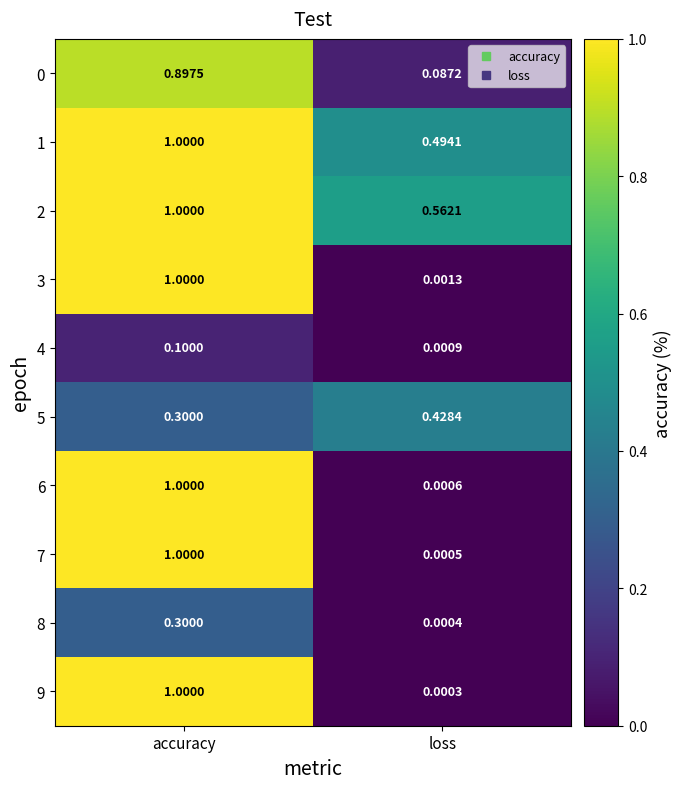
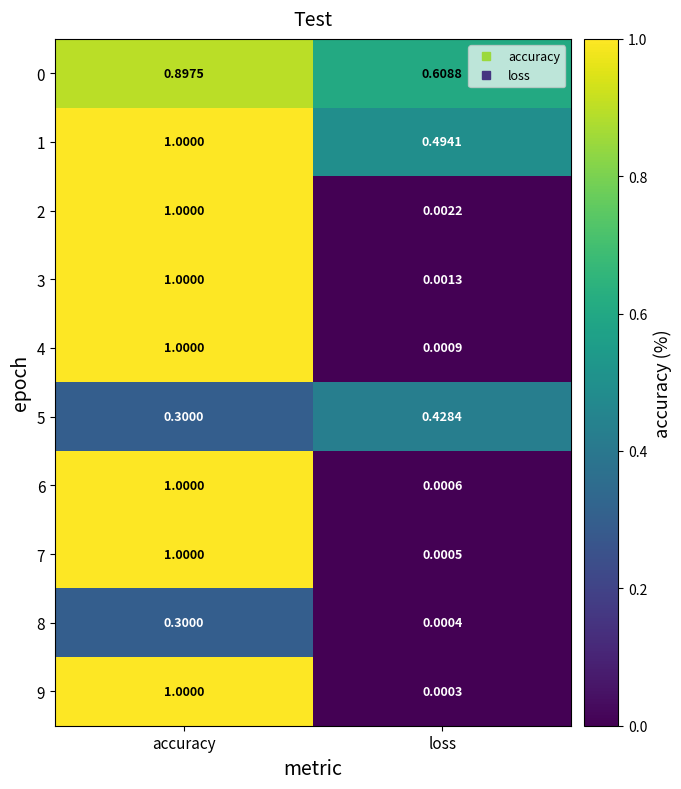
0, loss: 0.0872 -> 0.6088
2, loss: 0.5621 -> 0.0022
4, accuracy: 0.1000 -> 1.0000
